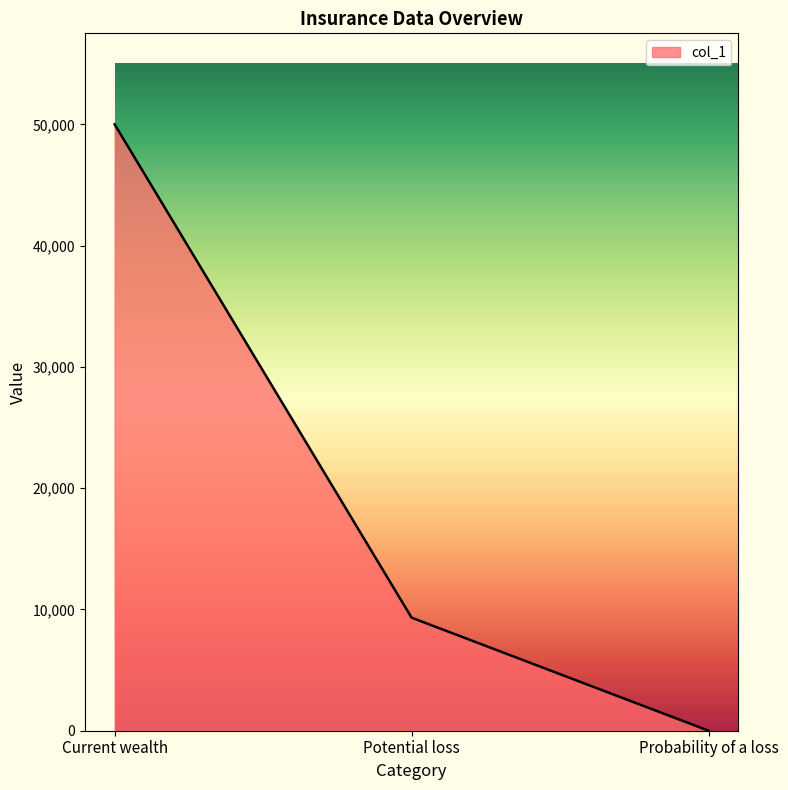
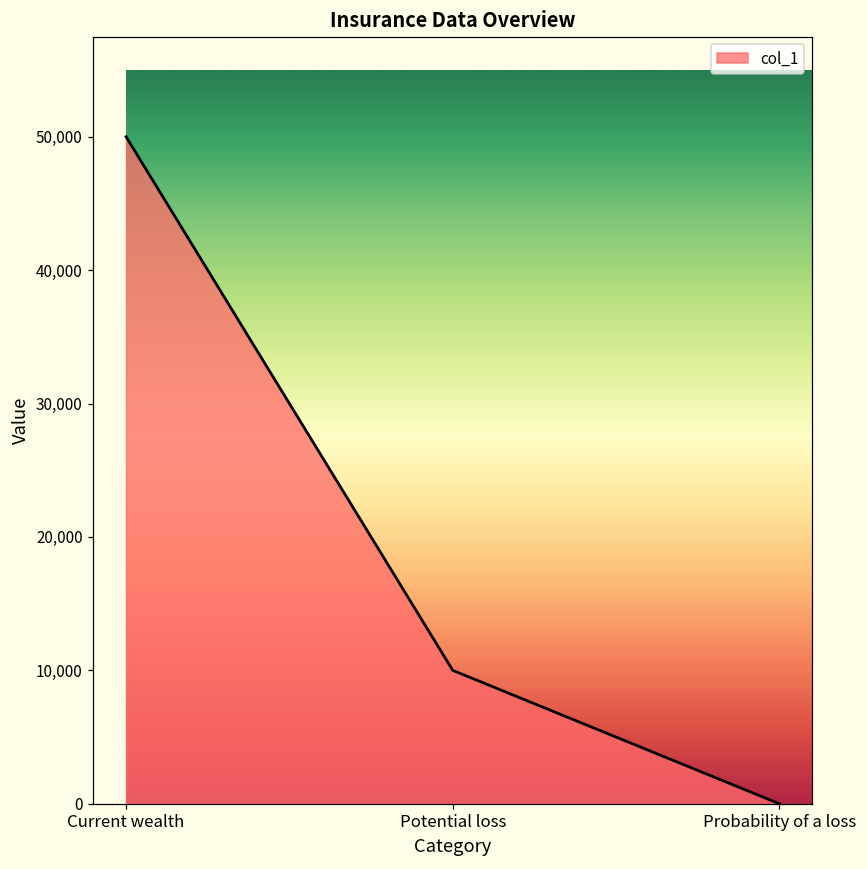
Potential loss: 9,300 -> 10,000
